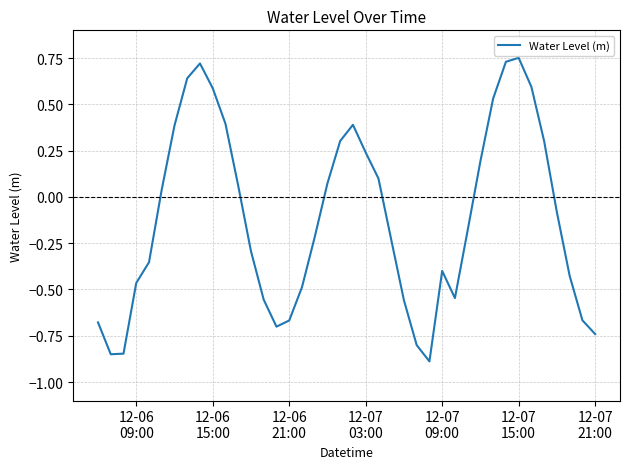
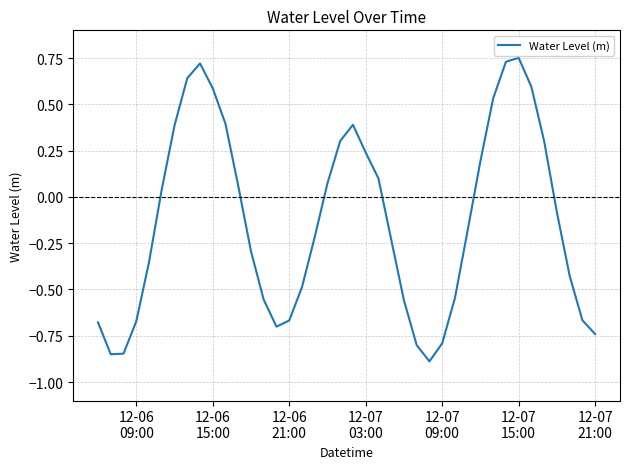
12-06 09:00: -0.46 -> -0.67
12-07 09:00: -0.40 -> -0.79
